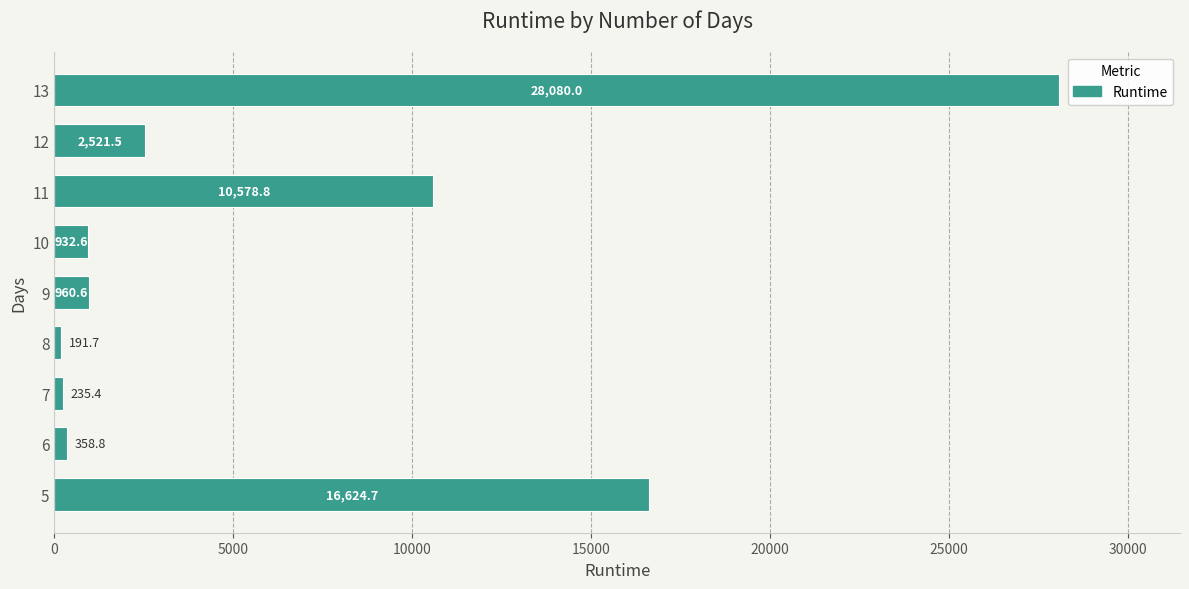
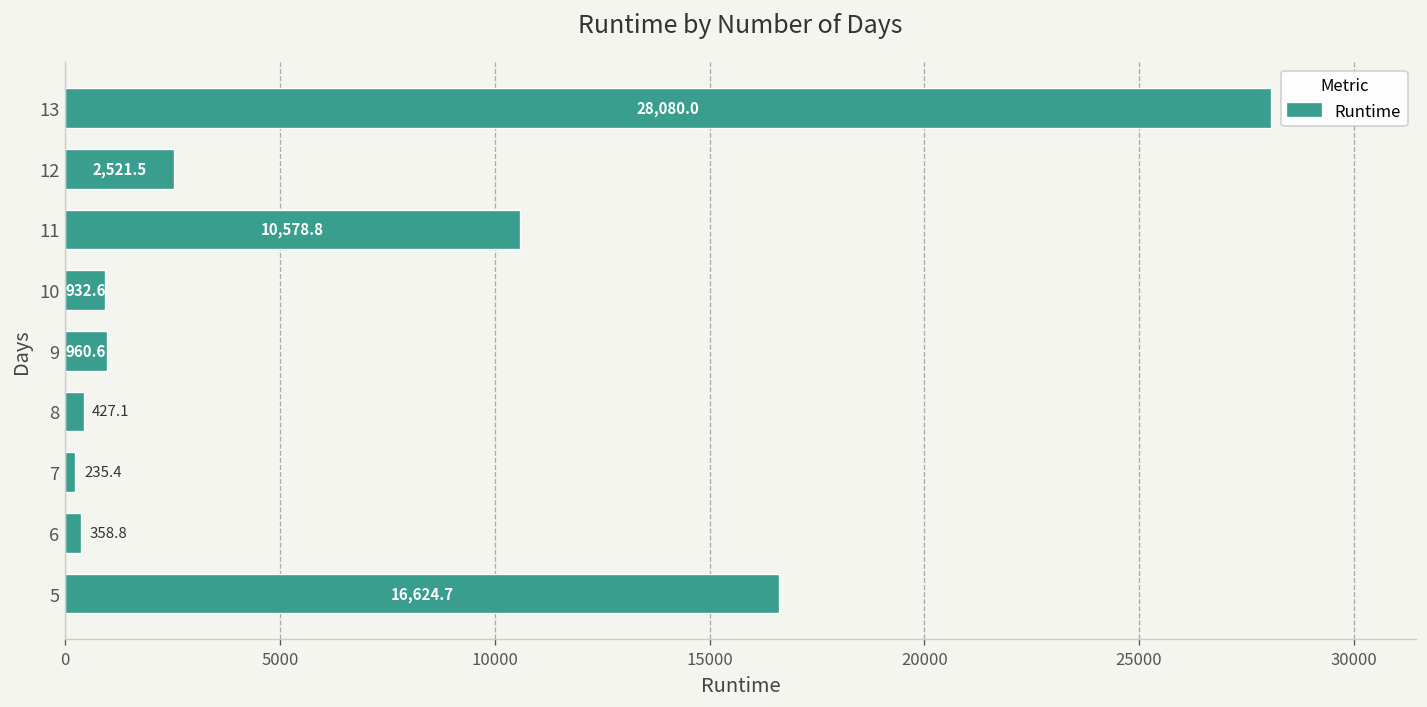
8: 191.7 -> 427.1
